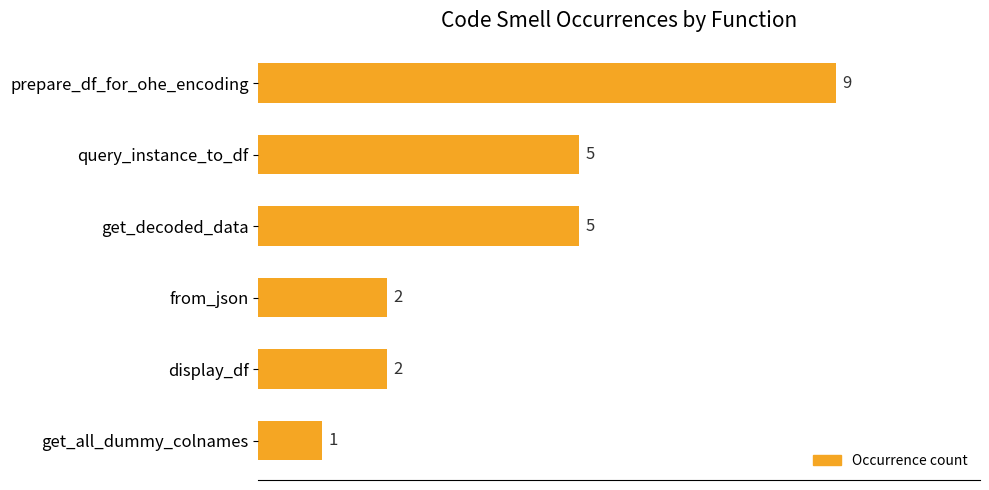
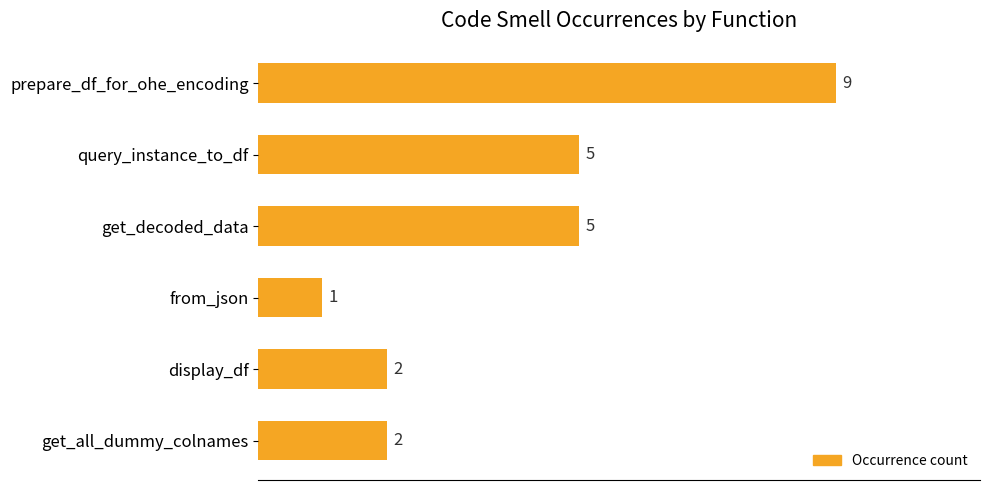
from_json: 2 -> 1
get_all_dummy_colnames: 1 -> 2
